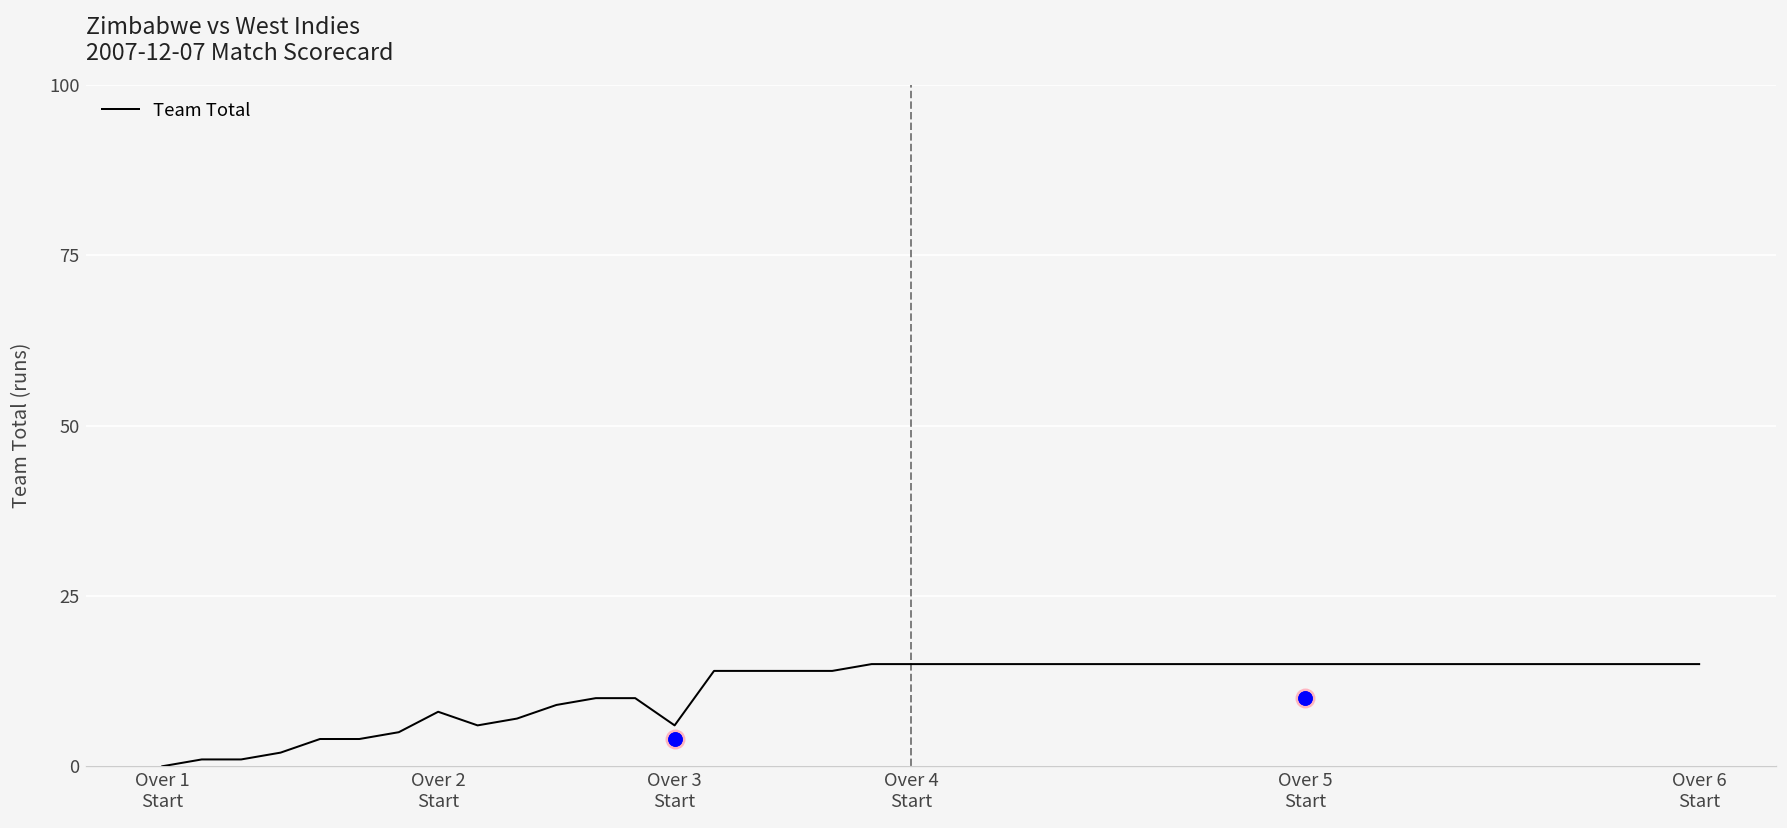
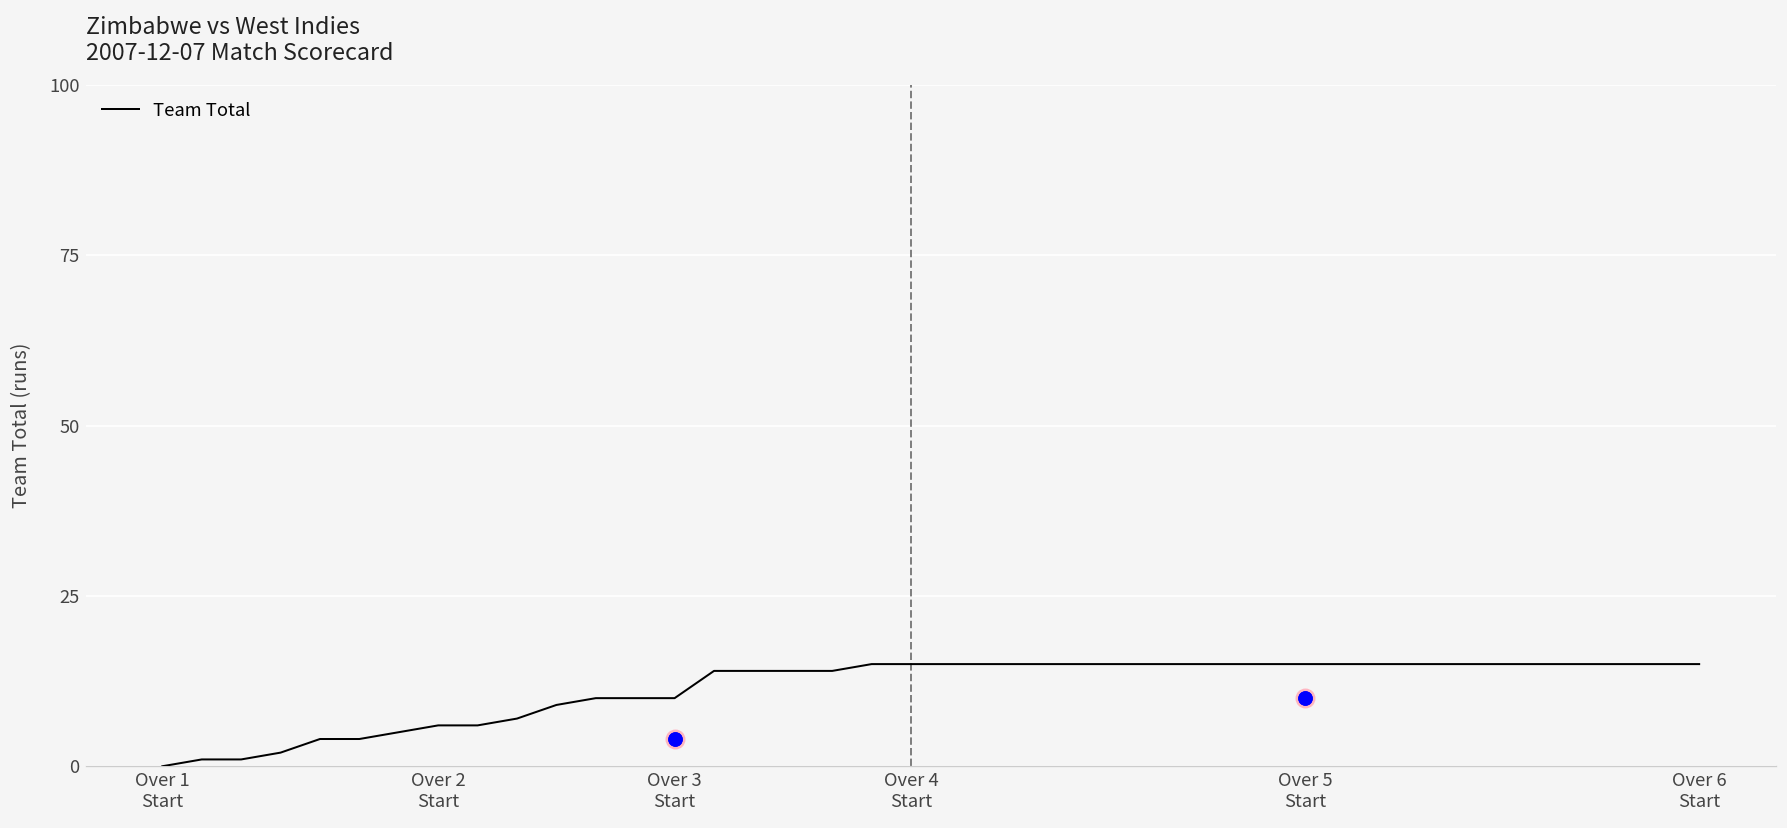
Team Total, Over 2 Start: 8 -> 6
Team Total, Over 3 Start: 6 -> 10
